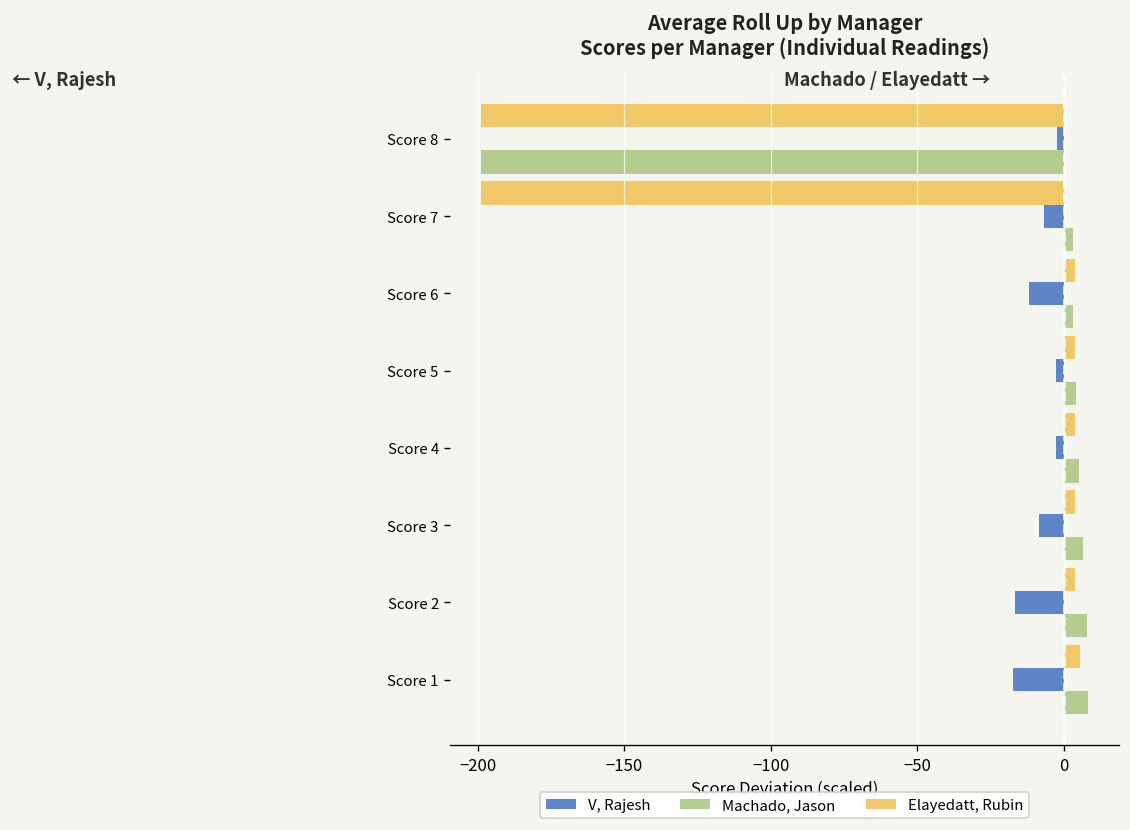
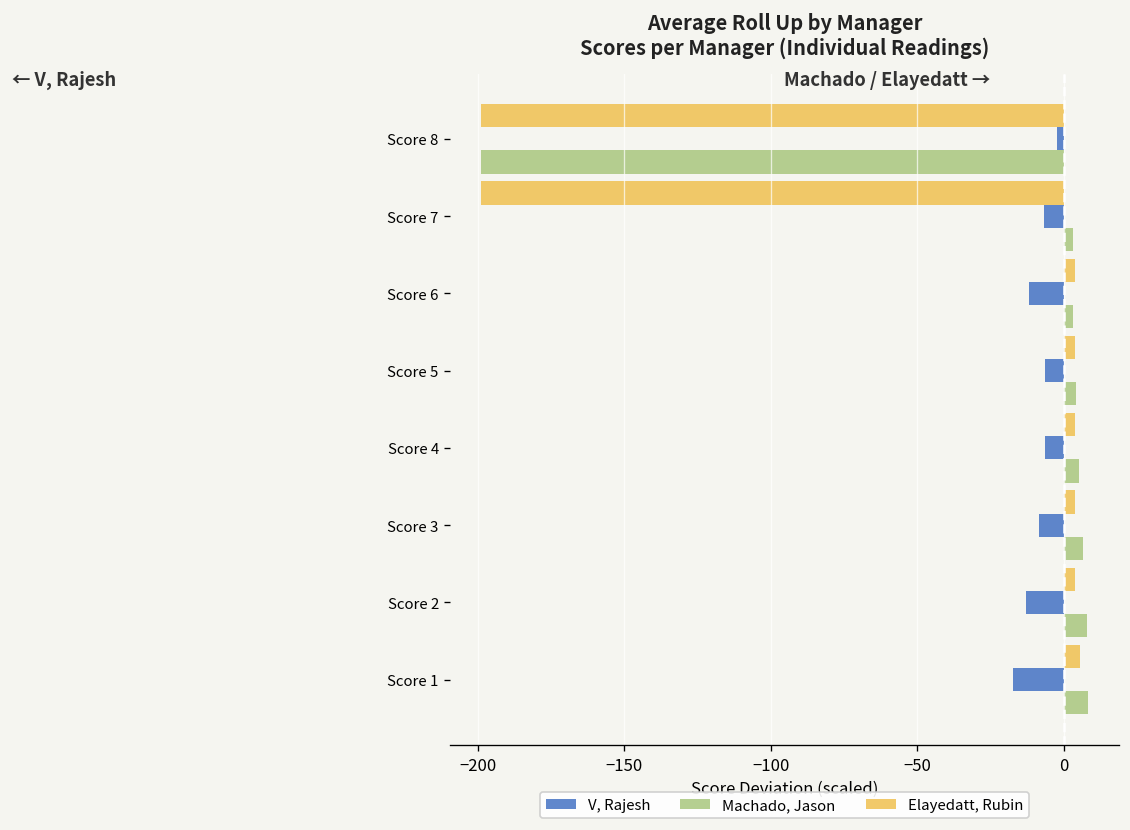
V, Rajesh, Score 5: -3 -> -6
V, Rajesh, Score 4: -3 -> -6
V, Rajesh, Score 2: -17 -> -13
